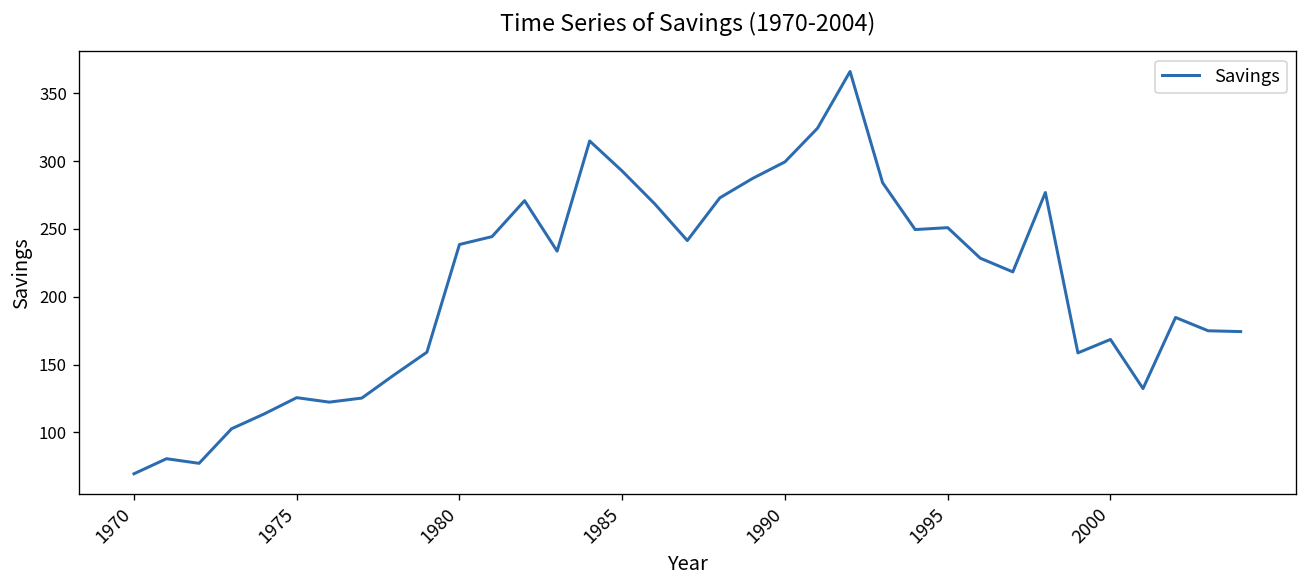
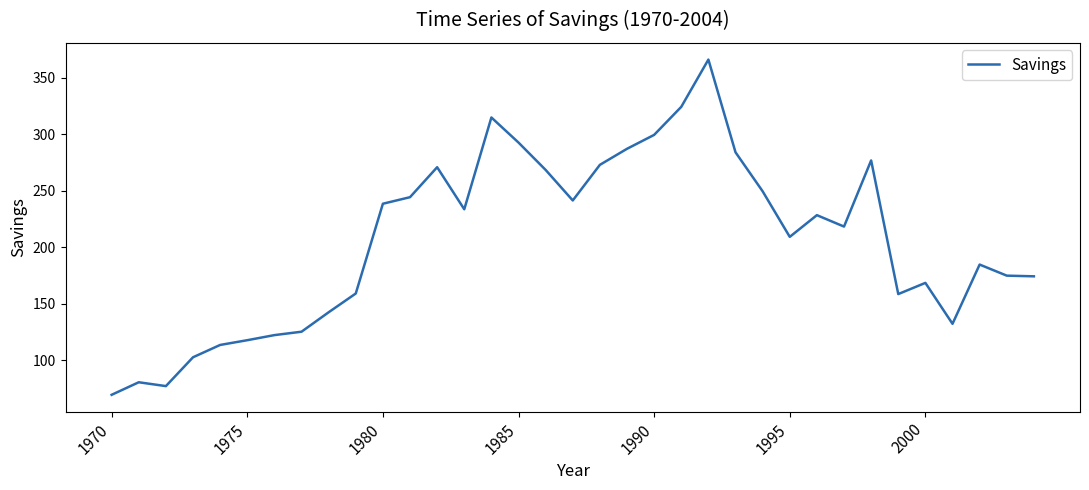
1975: 126 -> 118
1995: 251 -> 209
